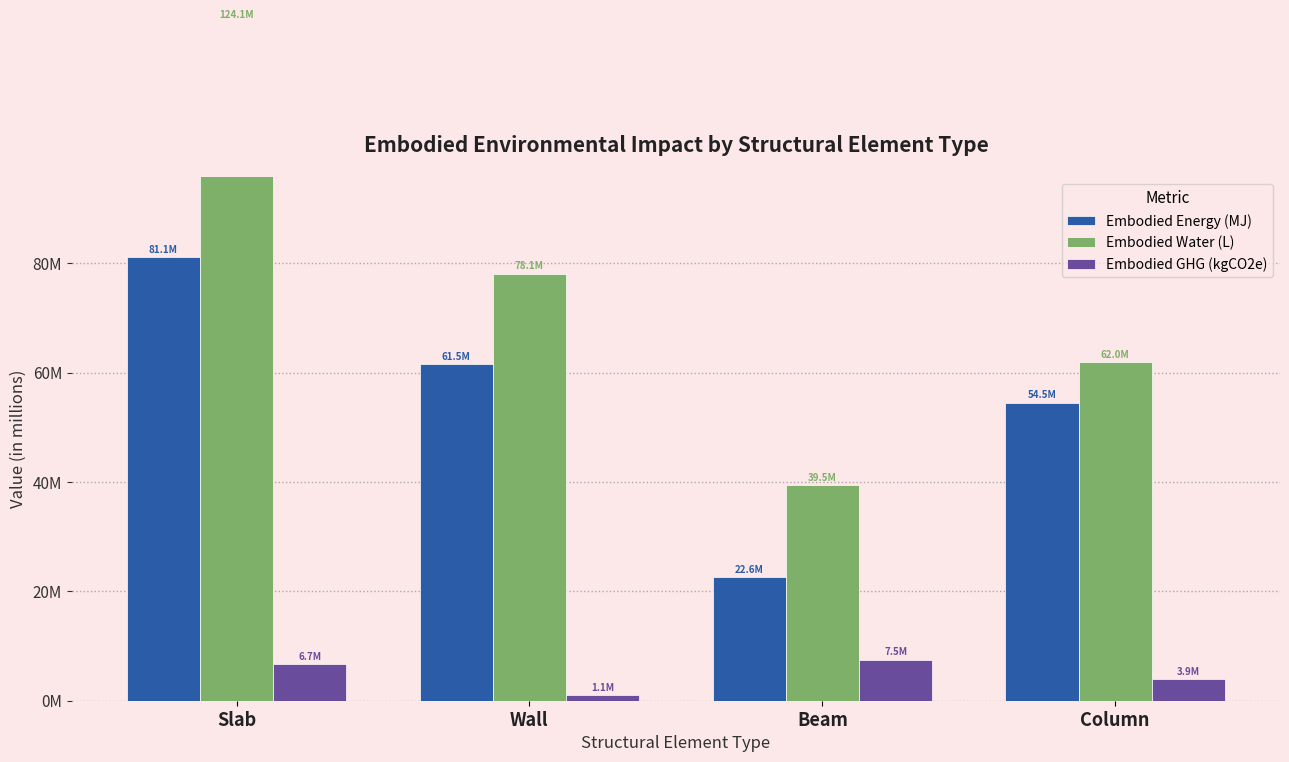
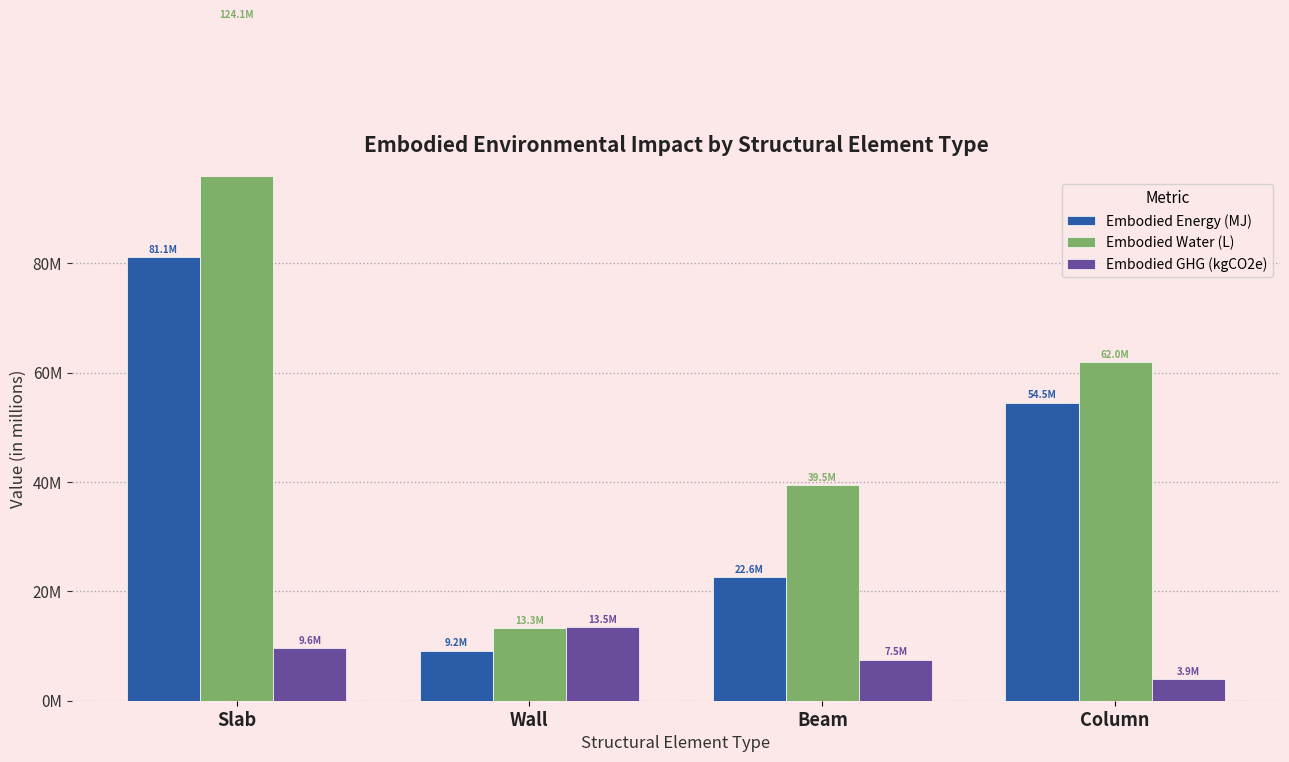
Embodied GHG (kgCO2e), Slab: 6.7M -> 9.6M
Embodied Energy (MJ), Wall: 61.5M -> 9.2M
Embodied Water (L), Wall: 78.1M -> 13.3M
Embodied GHG (kgCO2e), Wall: 1.1M -> 13.5M
